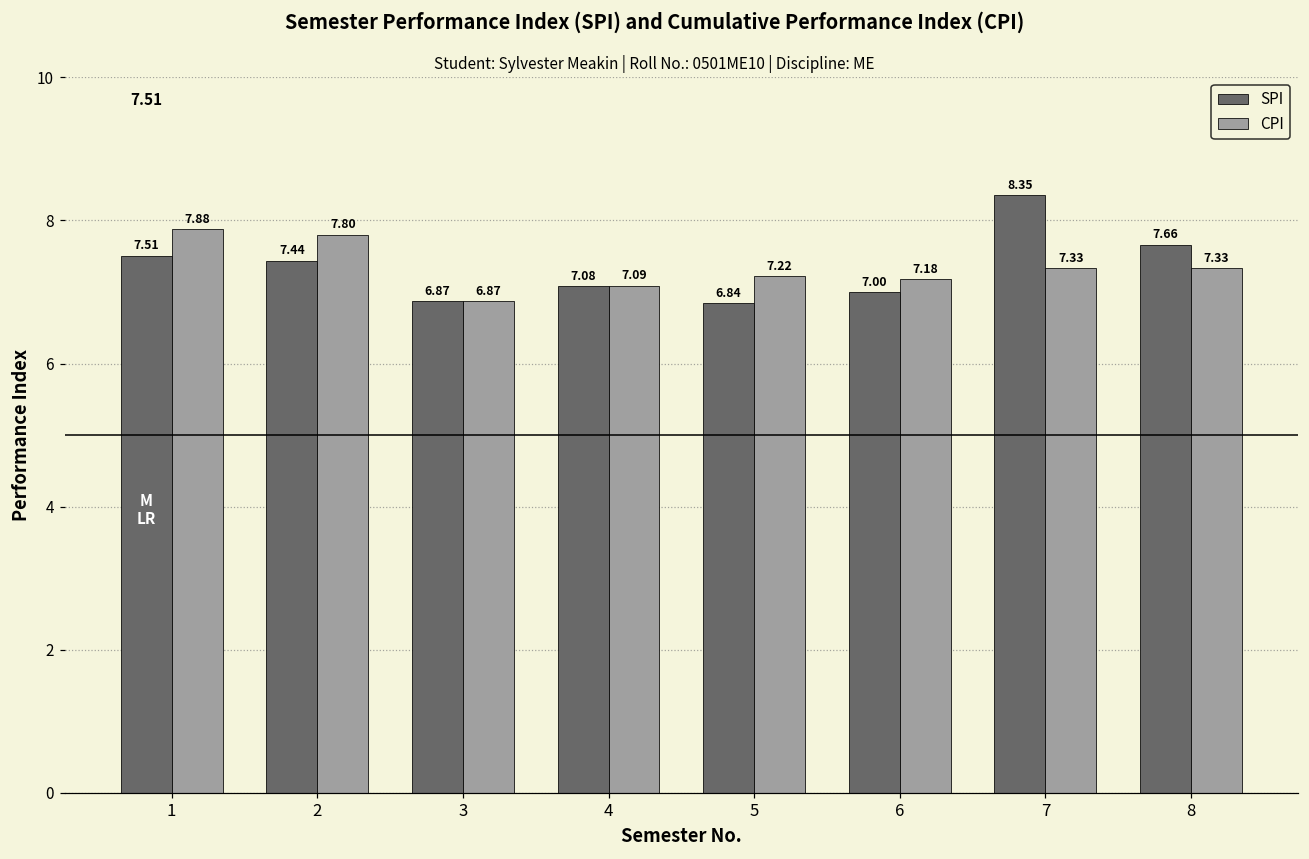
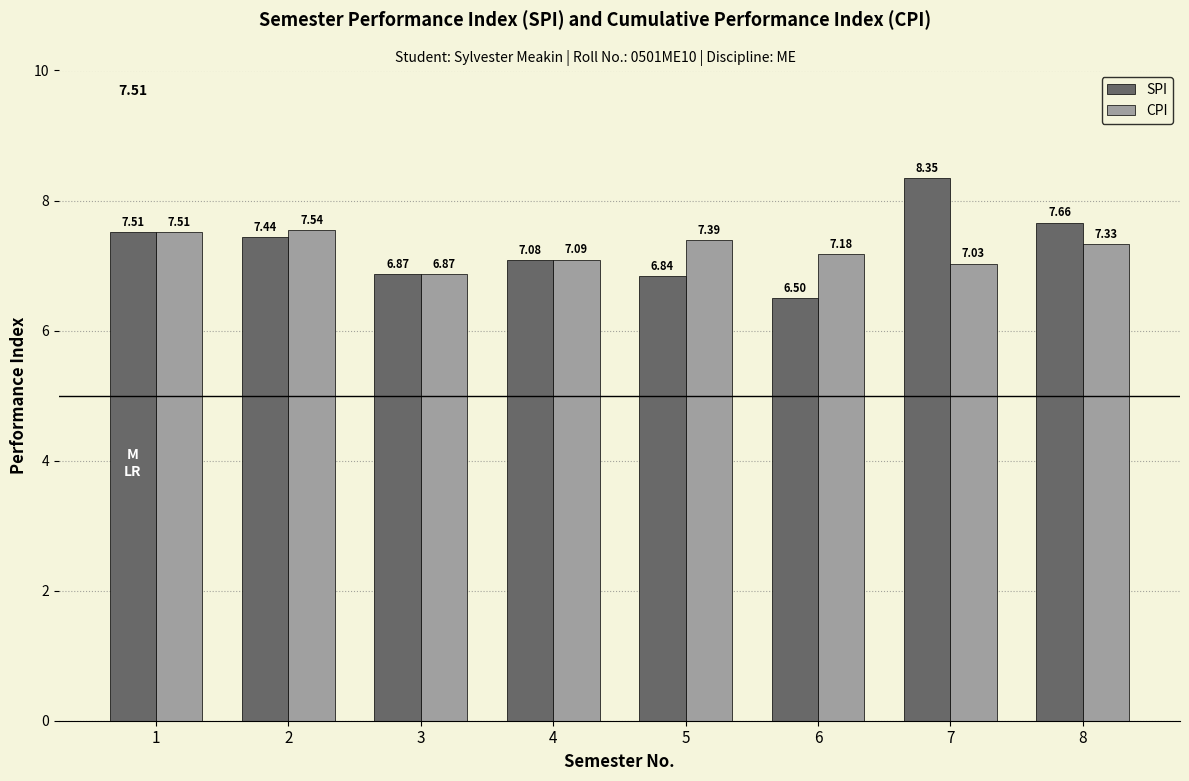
CPI, 1: 7.88 -> 7.51
CPI, 2: 7.80 -> 7.54
CPI, 5: 7.22 -> 7.39
SPI, 6: 7.00 -> 6.50
CPI, 7: 7.33 -> 7.03
